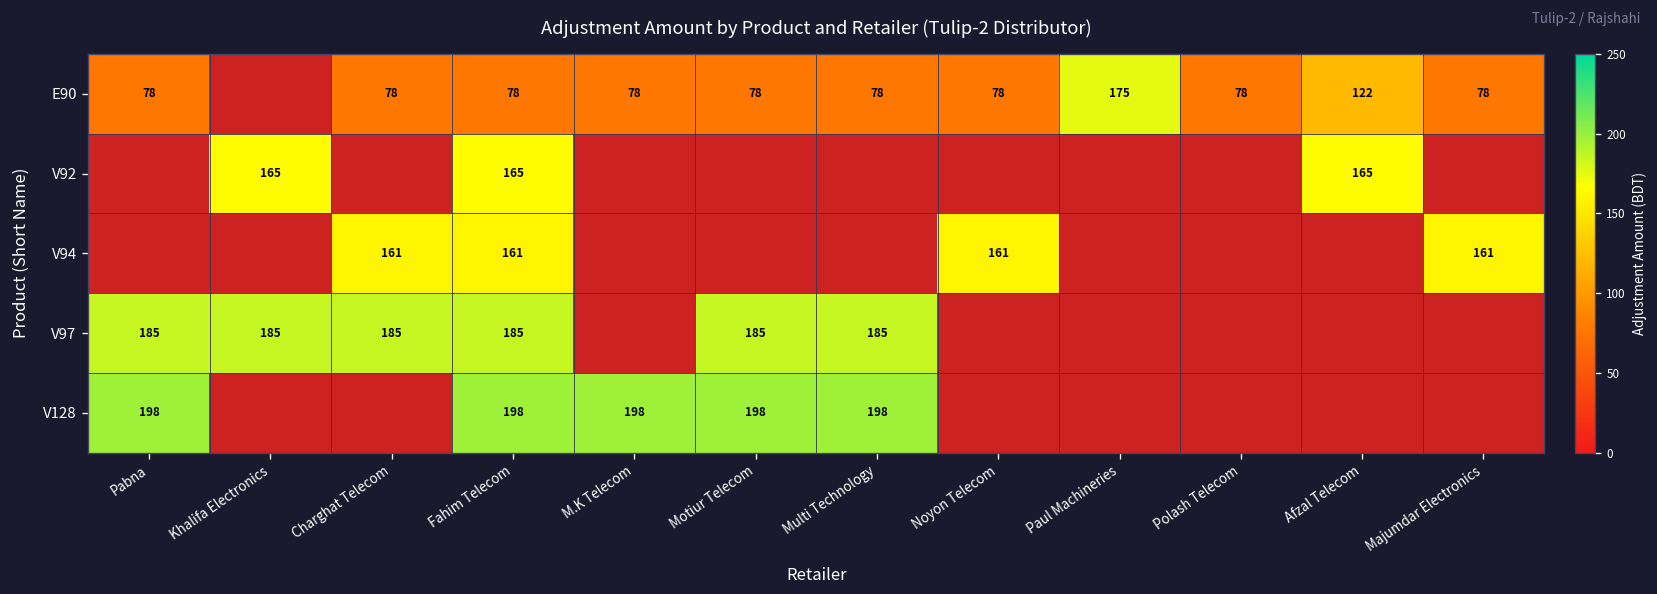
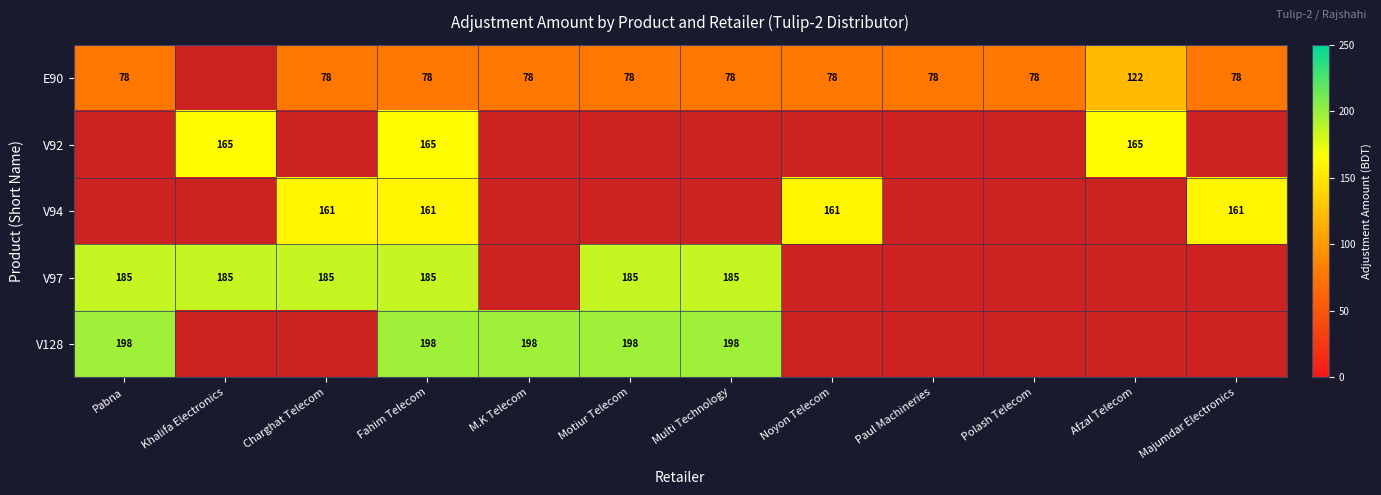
E90, Paul Machineries: 175 -> 78
